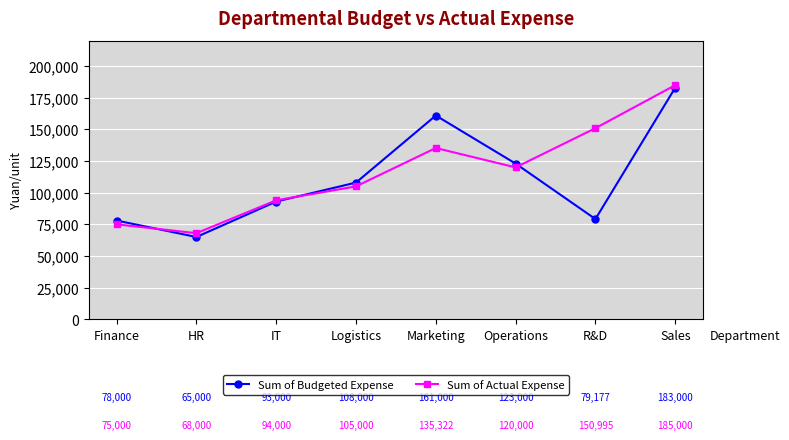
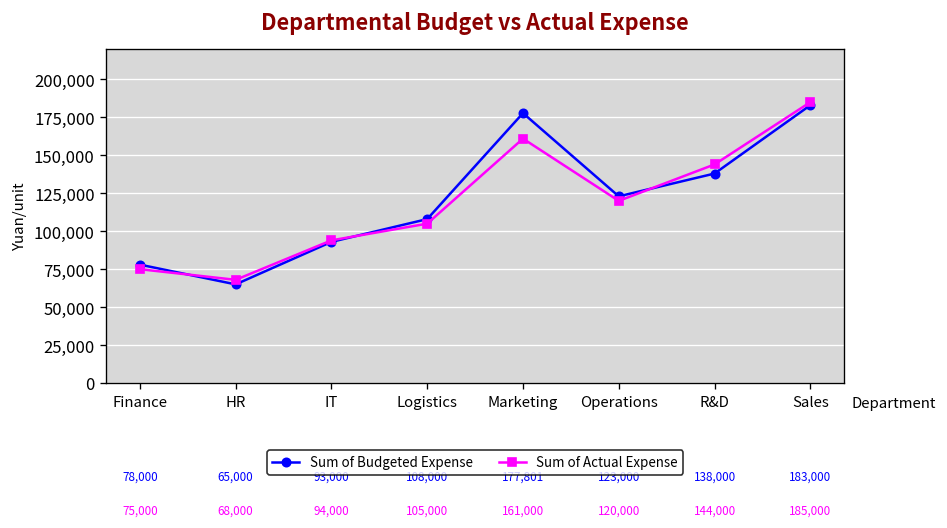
Sum of Budgeted Expense, Marketing: 161,000 -> 178,000
Sum of Actual Expense, Marketing: 135,322 -> 161,000
Sum of Budgeted Expense, R&D: 79,177 -> 138,000
Sum of Actual Expense, R&D: 150,995 -> 144,000
